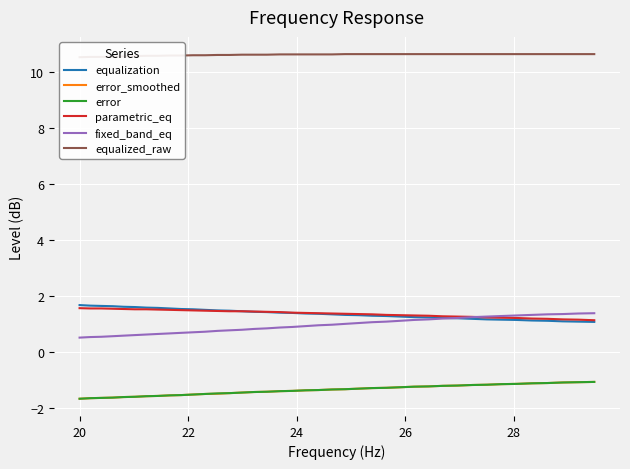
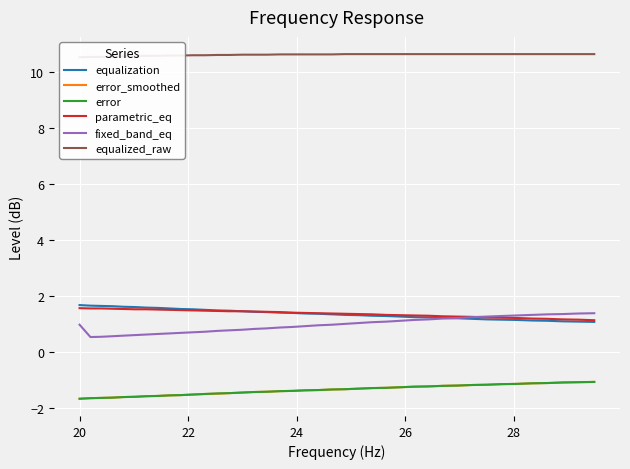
fixed_band_eq, 20: 0.5 -> 1.0
